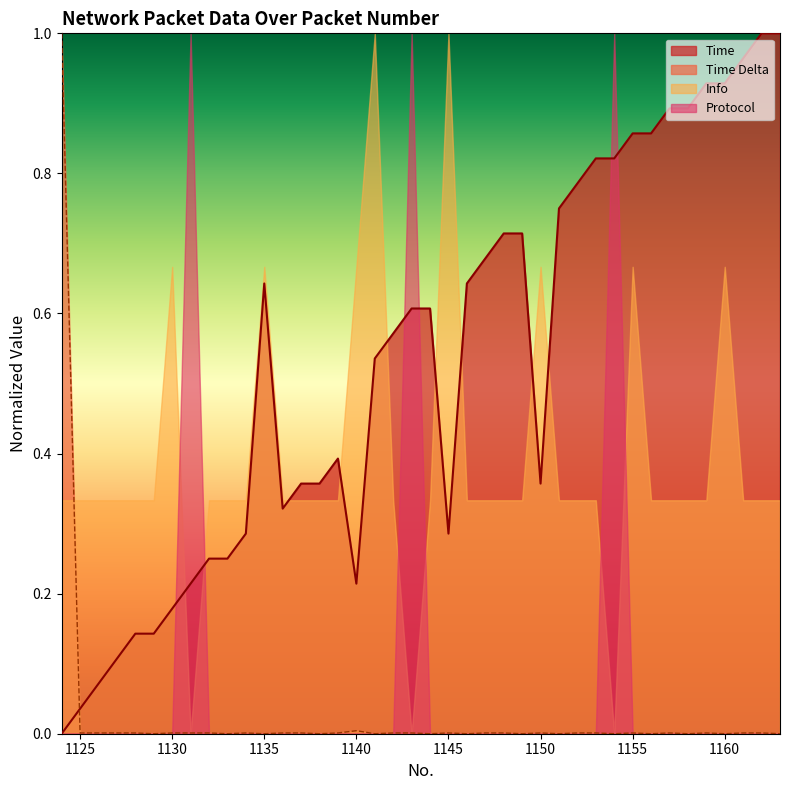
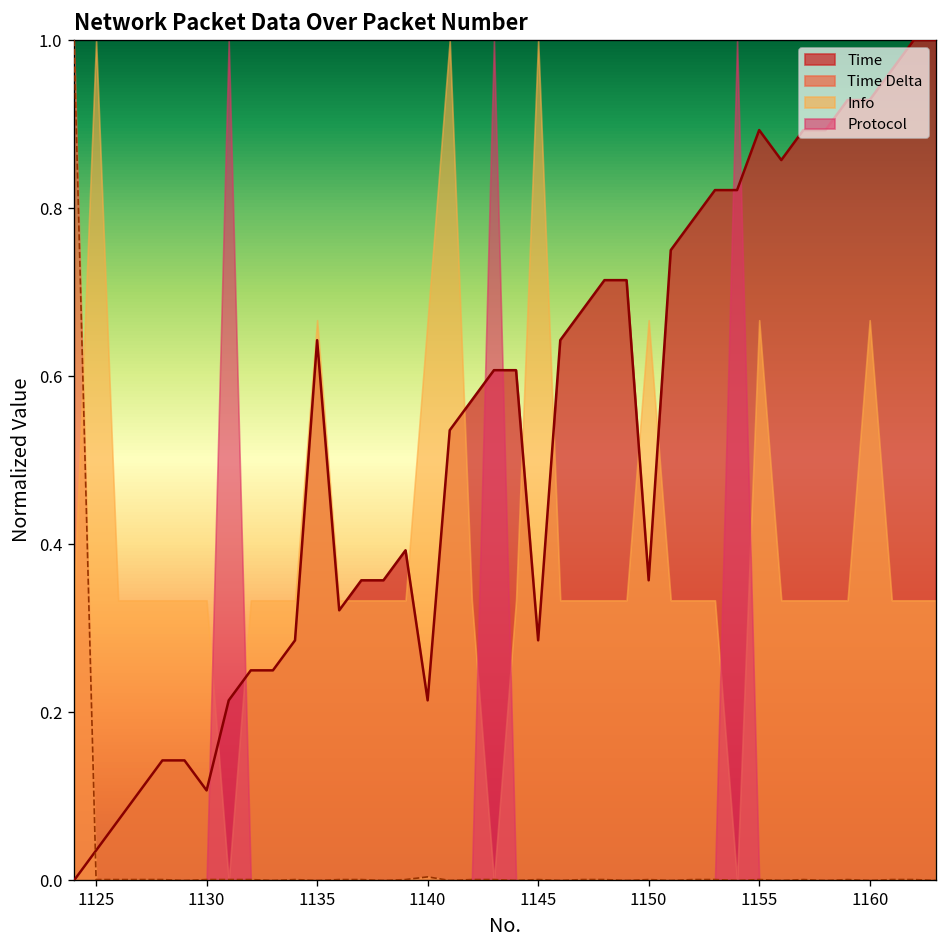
Info, 1125: 0.33 -> 1.00
Time, 1130: 0.18 -> 0.11
Info, 1130: 0.67 -> 0.33
Time, 1155: 0.86 -> 0.89
